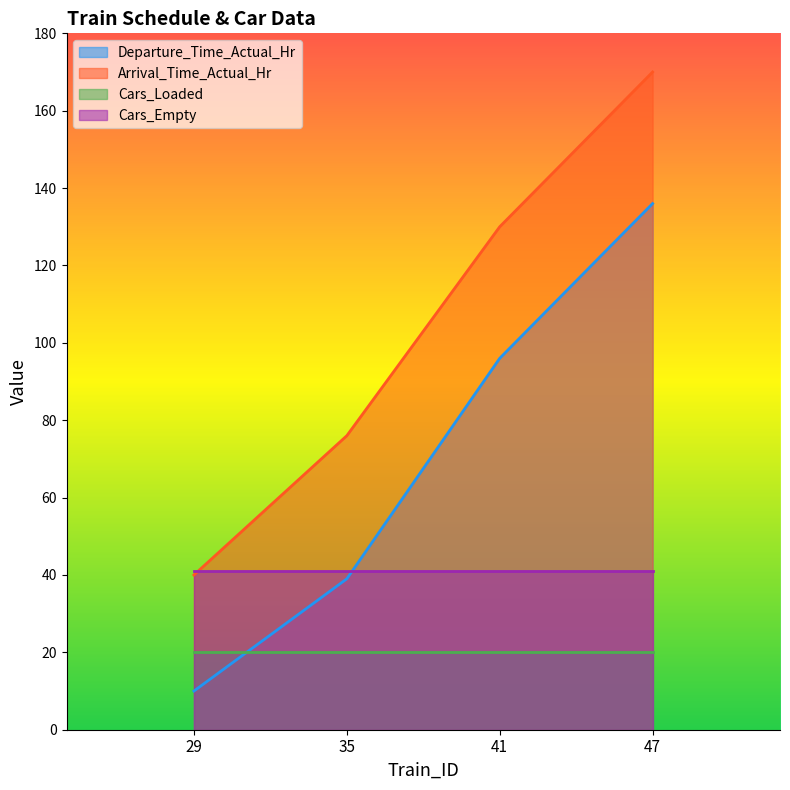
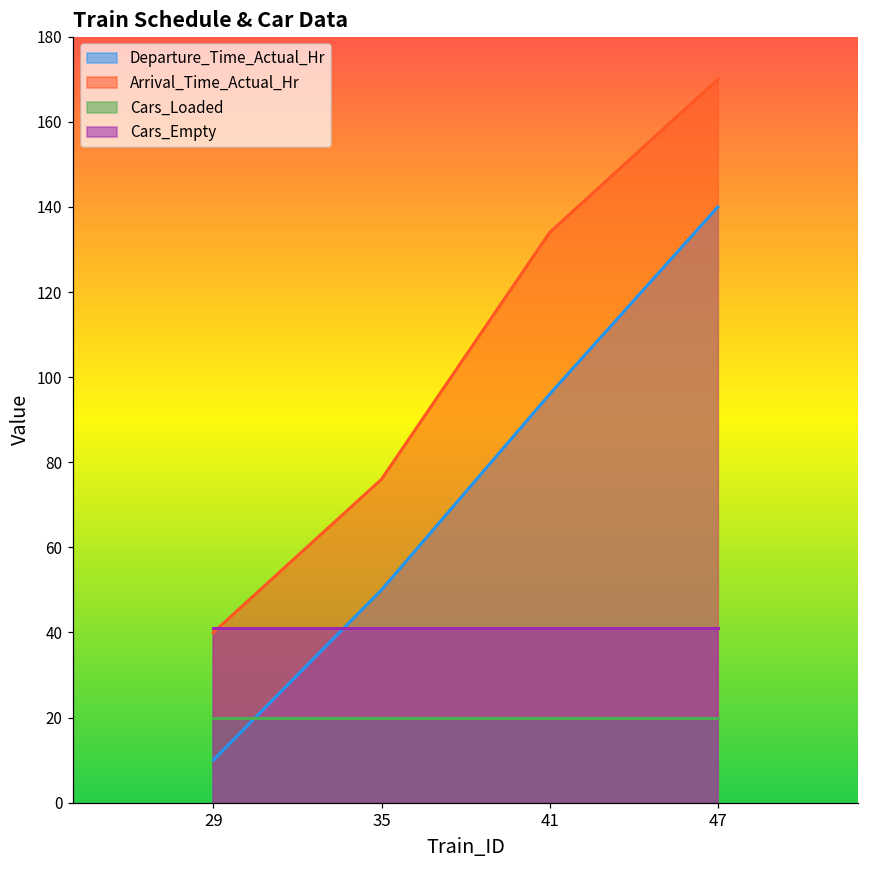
Departure_Time_Actual_Hr, 35: 39 -> 50
Arrival_Time_Actual_Hr, 41: 130 -> 134
Departure_Time_Actual_Hr, 47: 136 -> 140
